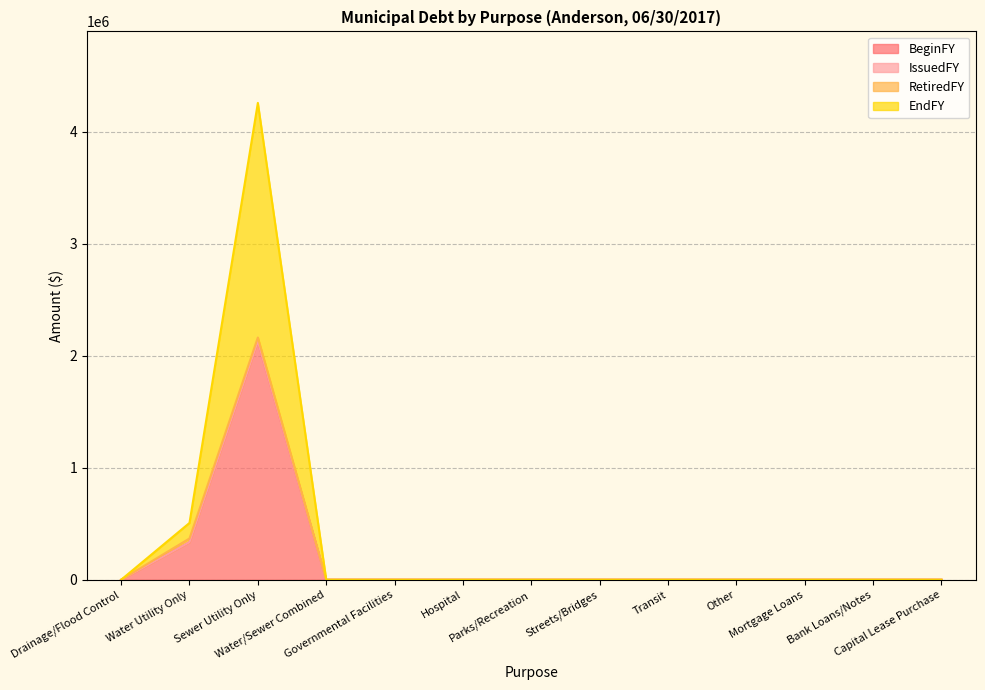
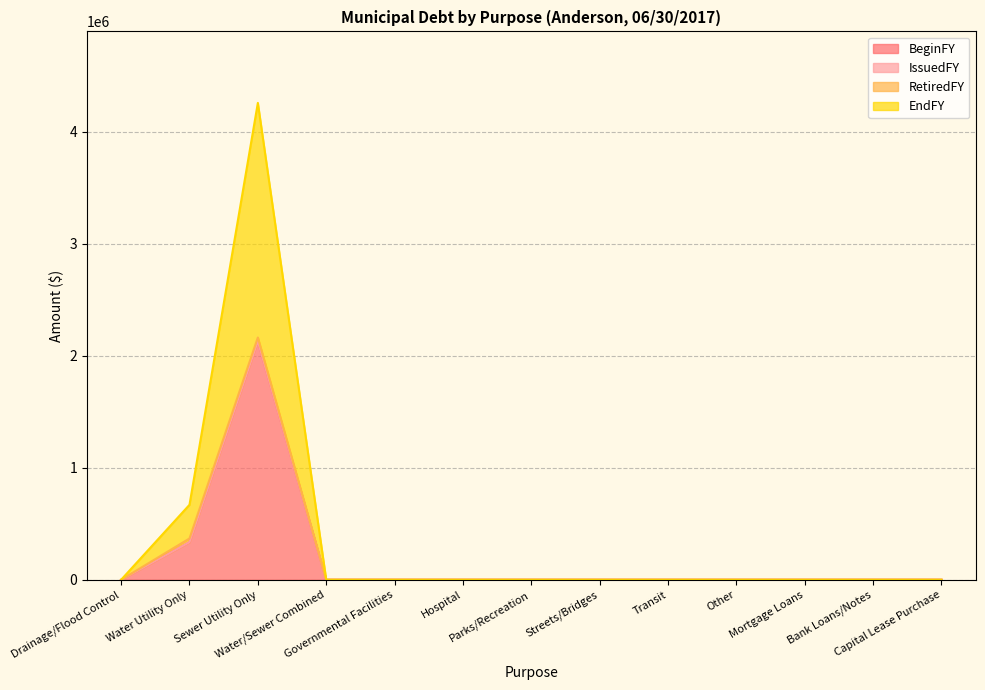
EndFY, Water Utility Only: 140000 -> 300000
